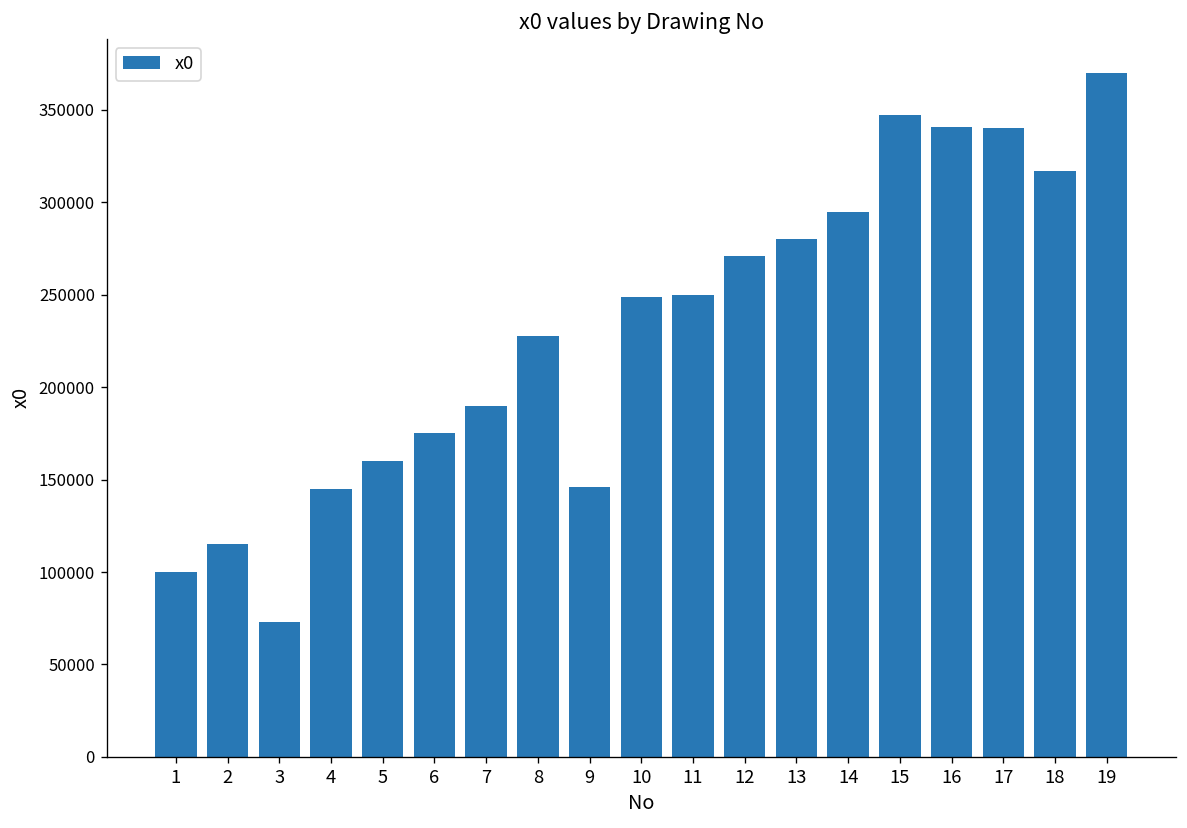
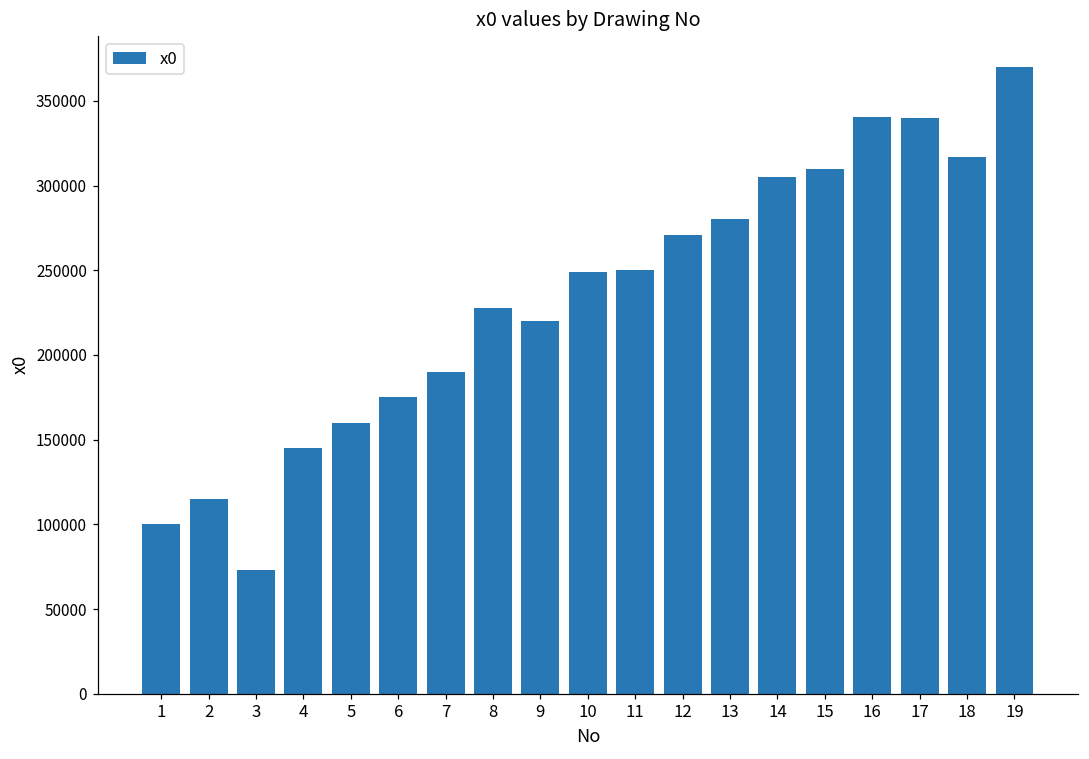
9: 146000 -> 220000
14: 295000 -> 305000
15: 347000 -> 310000
